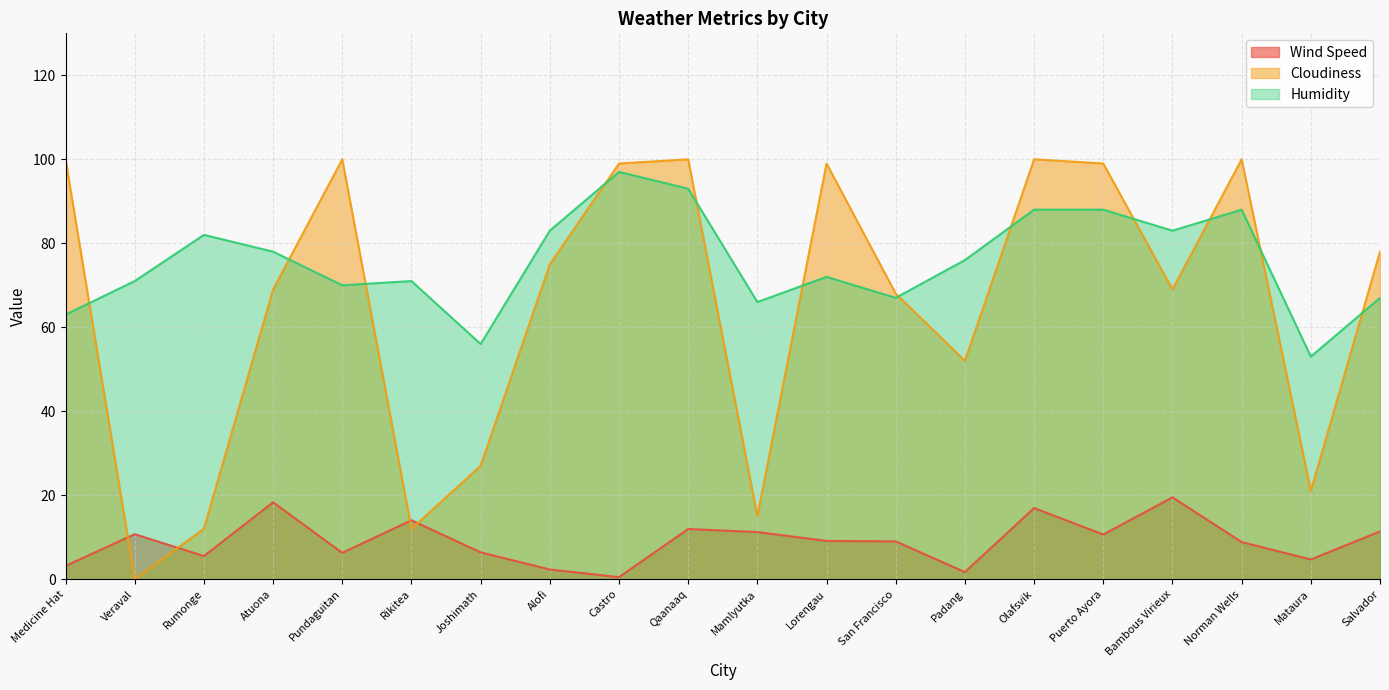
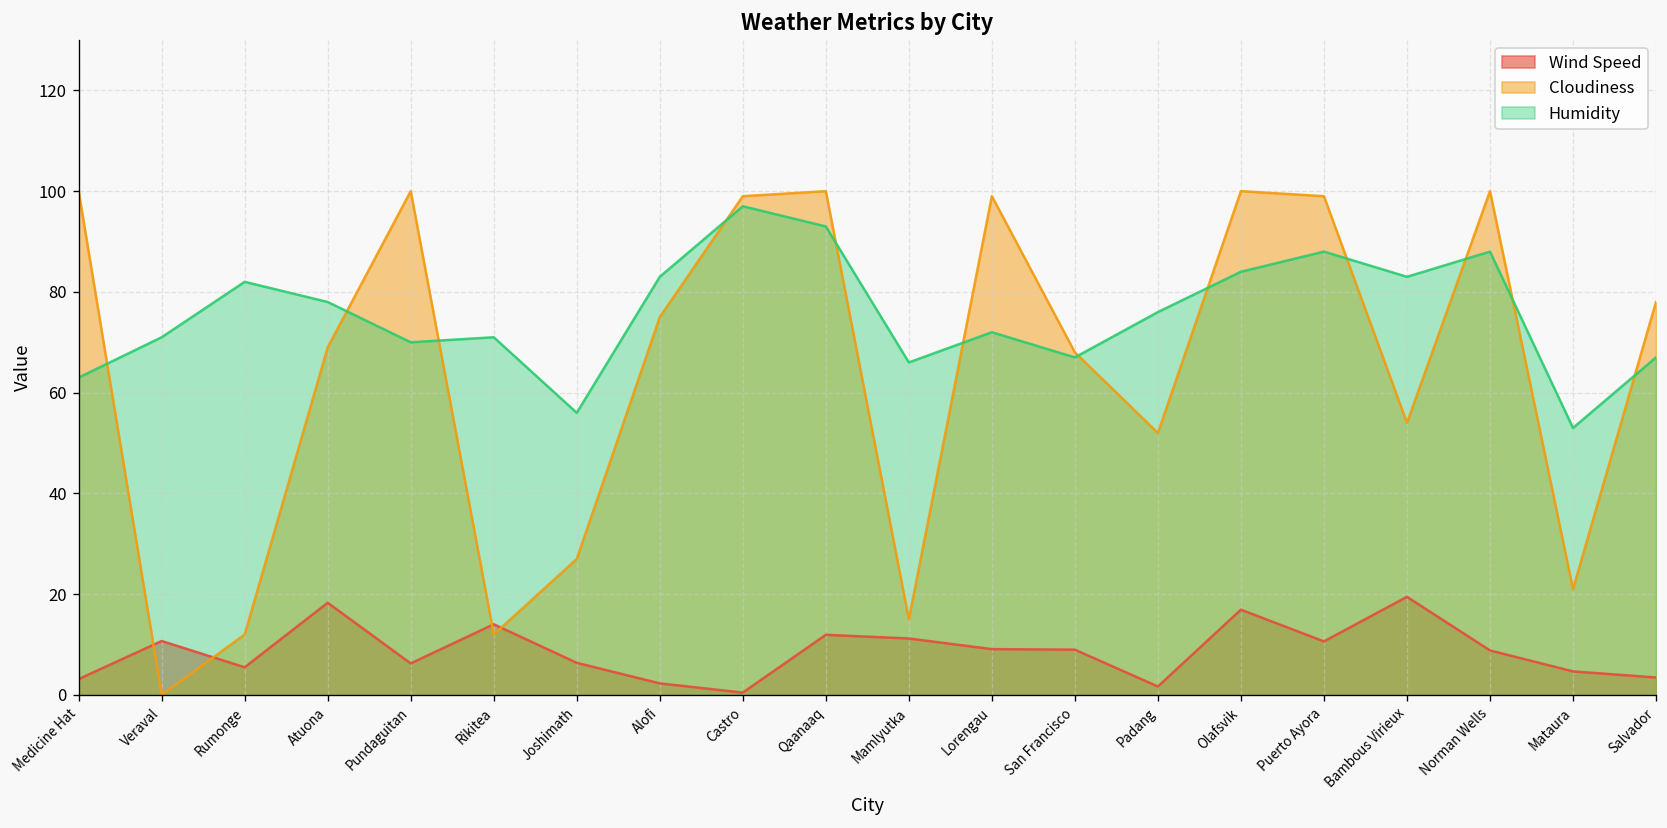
Humidity, Olafsvik: 88 -> 84
Cloudiness, Bambous Virieux: 69 -> 54
Wind Speed, Salvador: 11 -> 3
